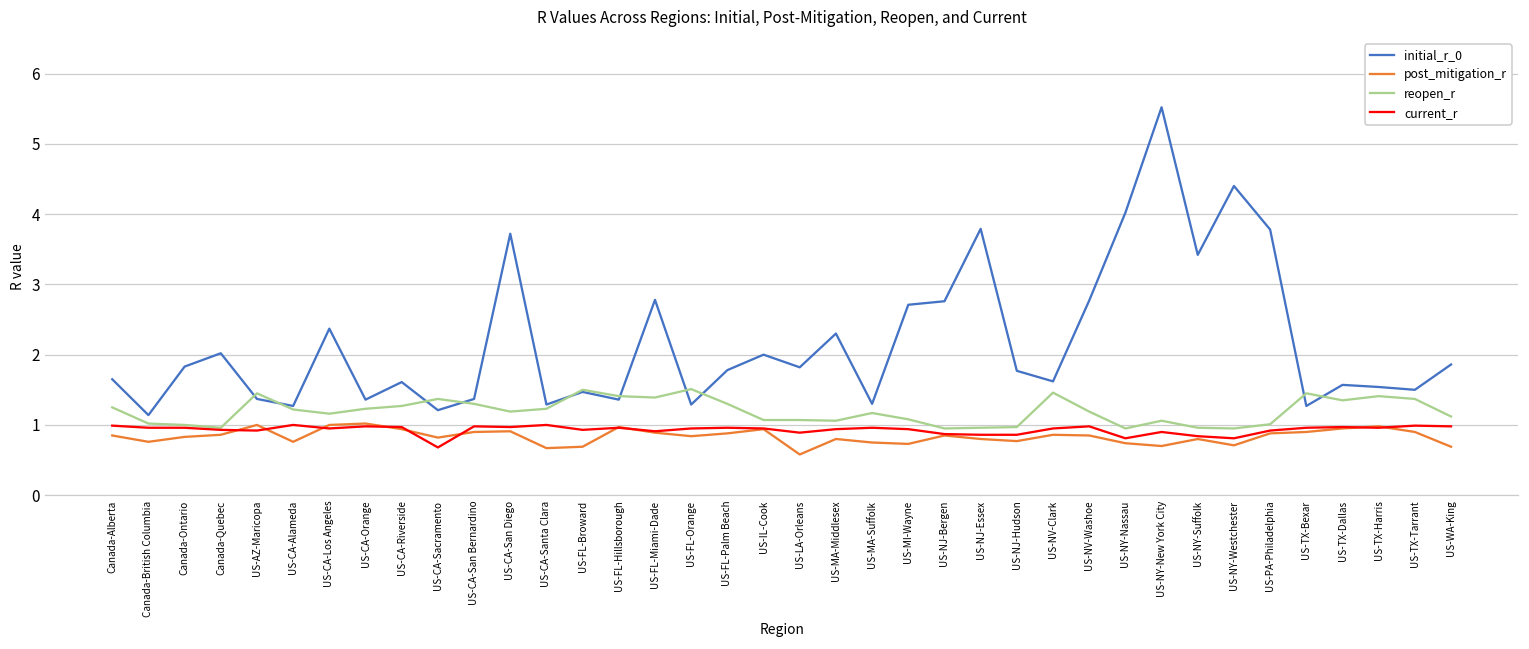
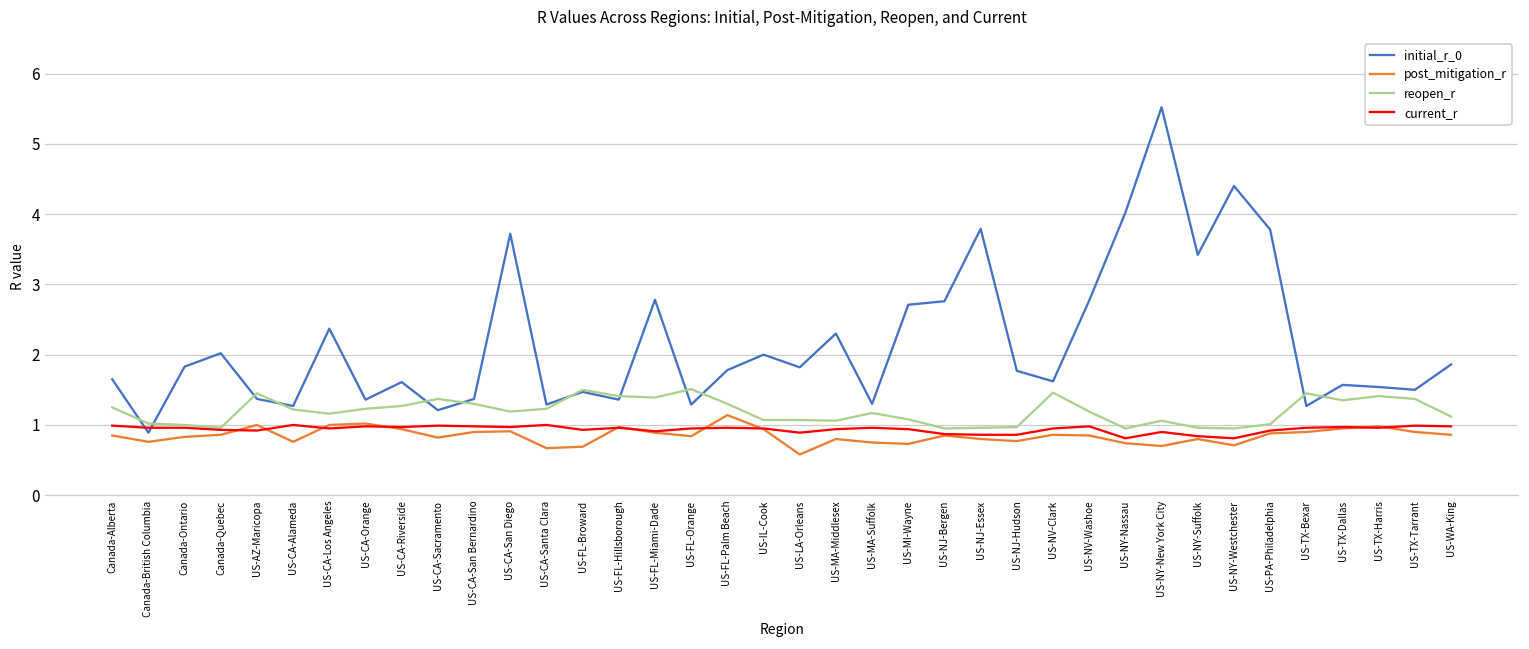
initial_r_0, Canada-British Columbia: 1.1 -> 0.9
current_r, US-CA-Sacramento: 0.7 -> 1.0
post_mitigation_r, US-FL-Palm Beach: 0.9 -> 1.1
post_mitigation_r, US-WA-King: 0.7 -> 0.9
